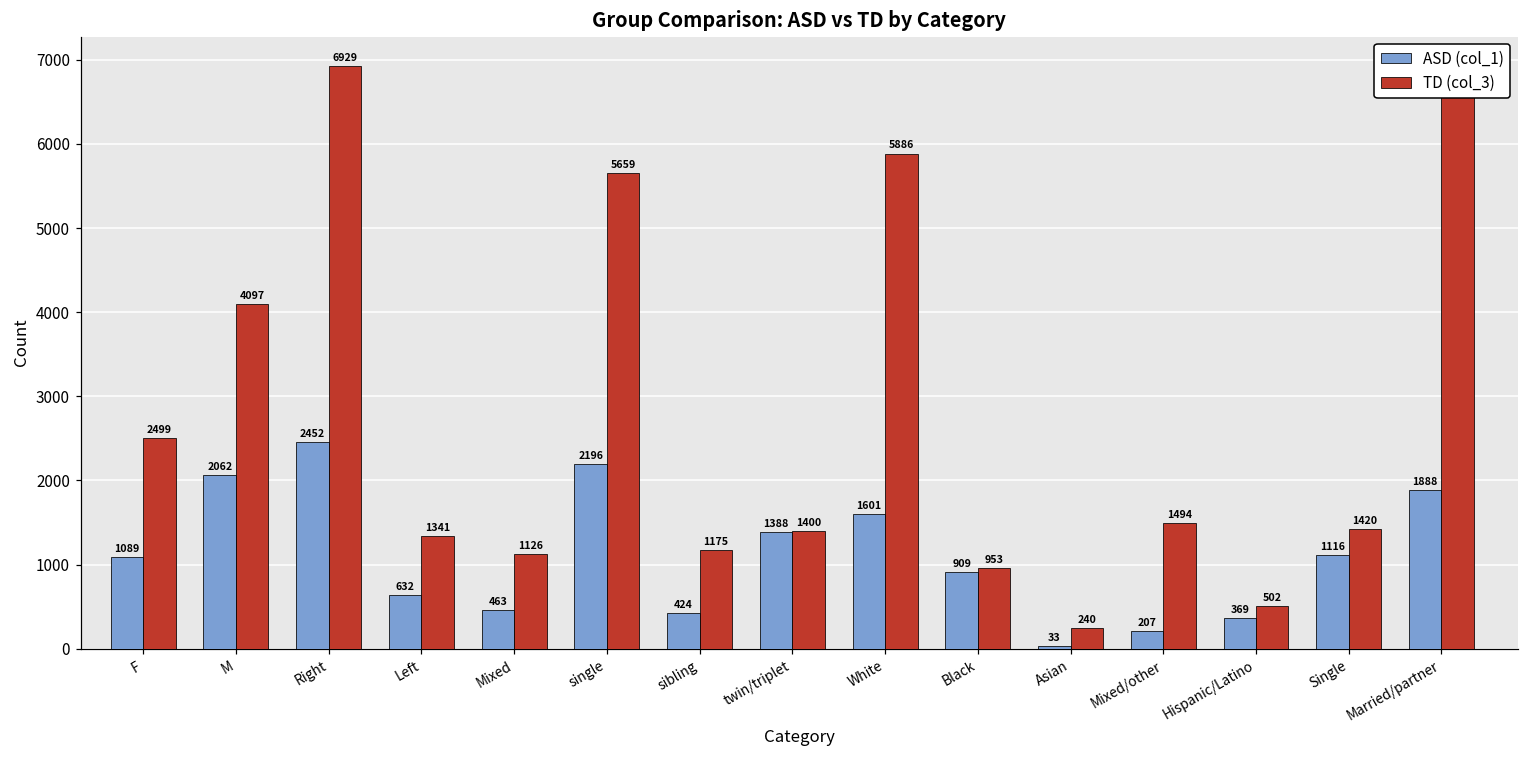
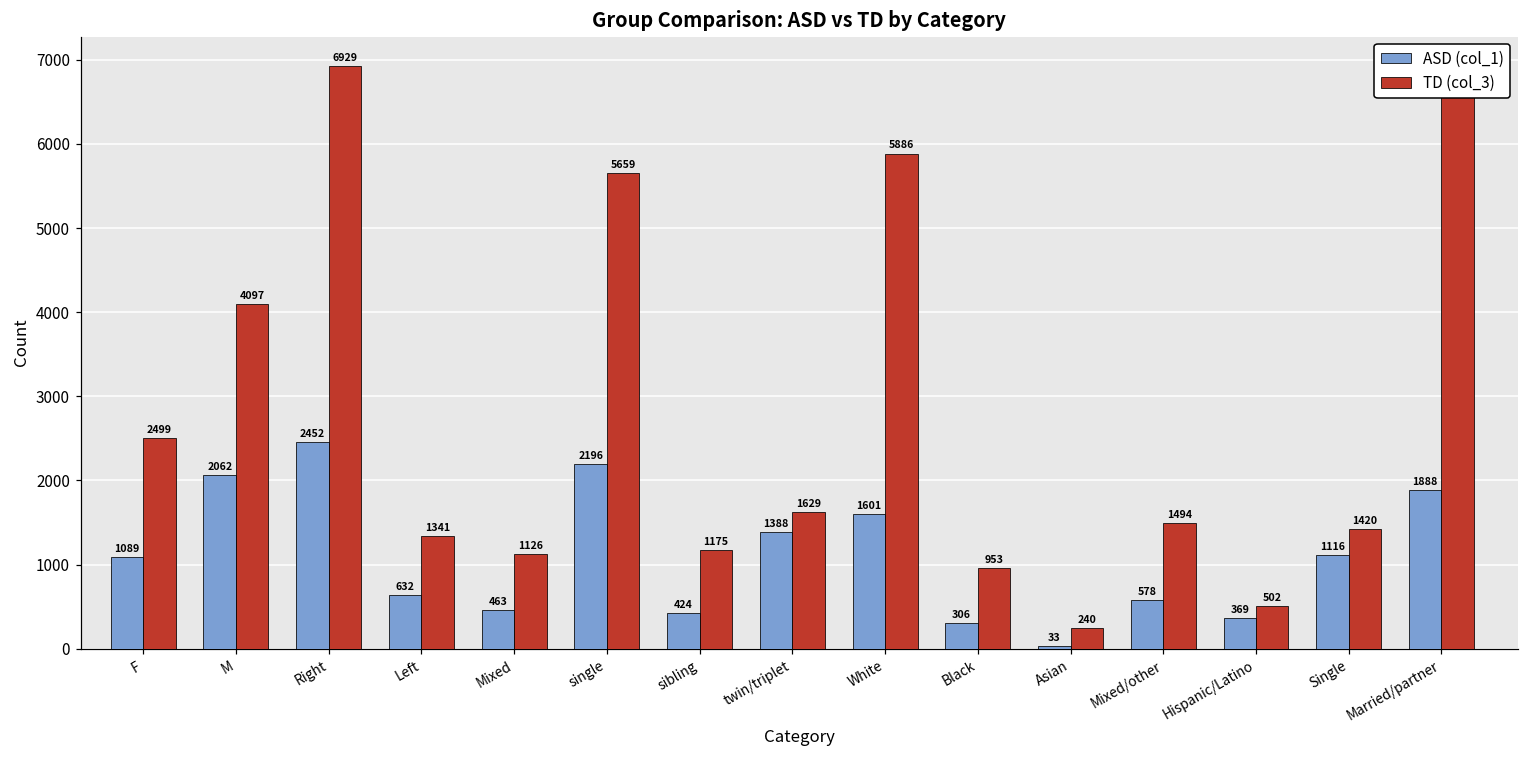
TD (col_3), twin/triplet: 1400 -> 1629
ASD (col_1), Black: 909 -> 306
ASD (col_1), Mixed/other: 207 -> 578
